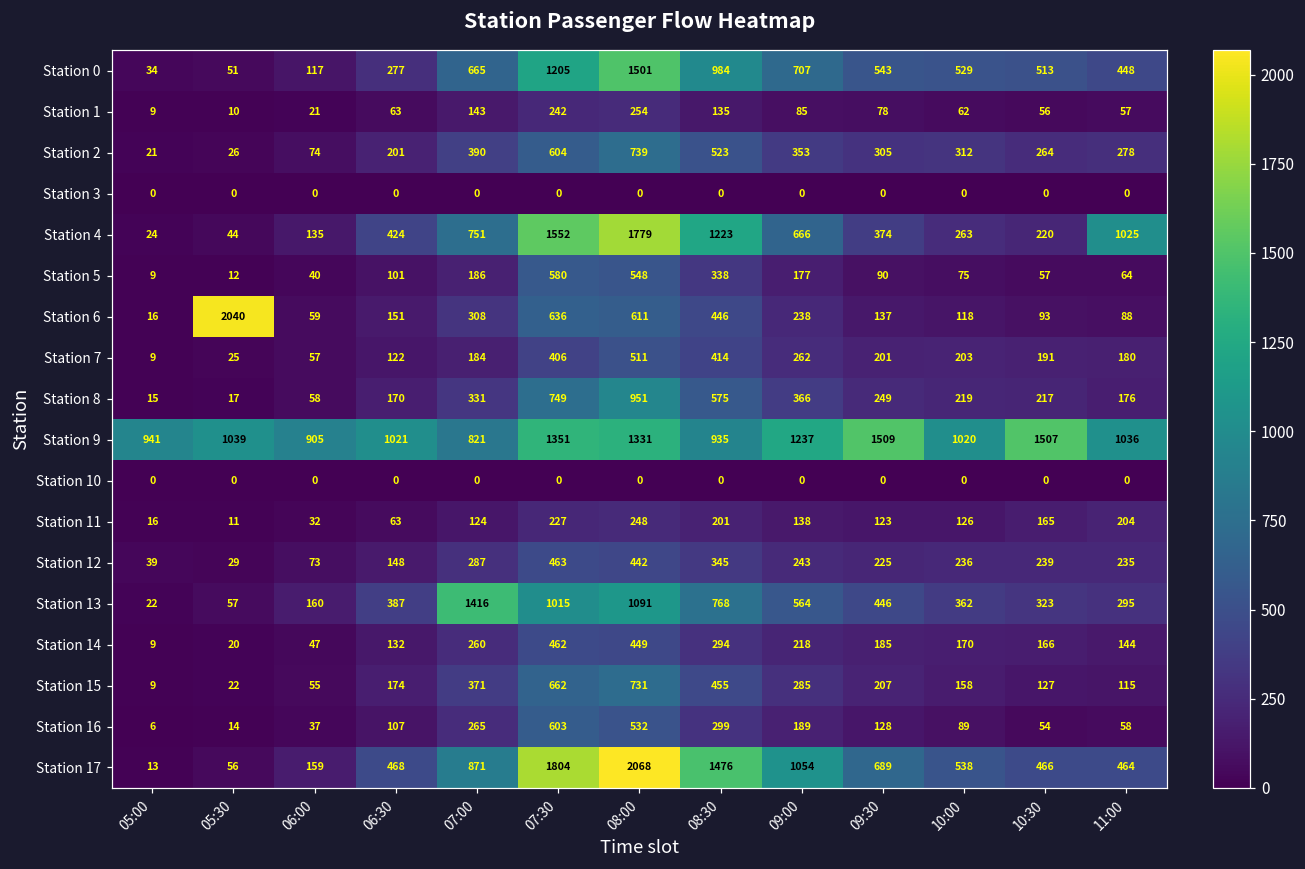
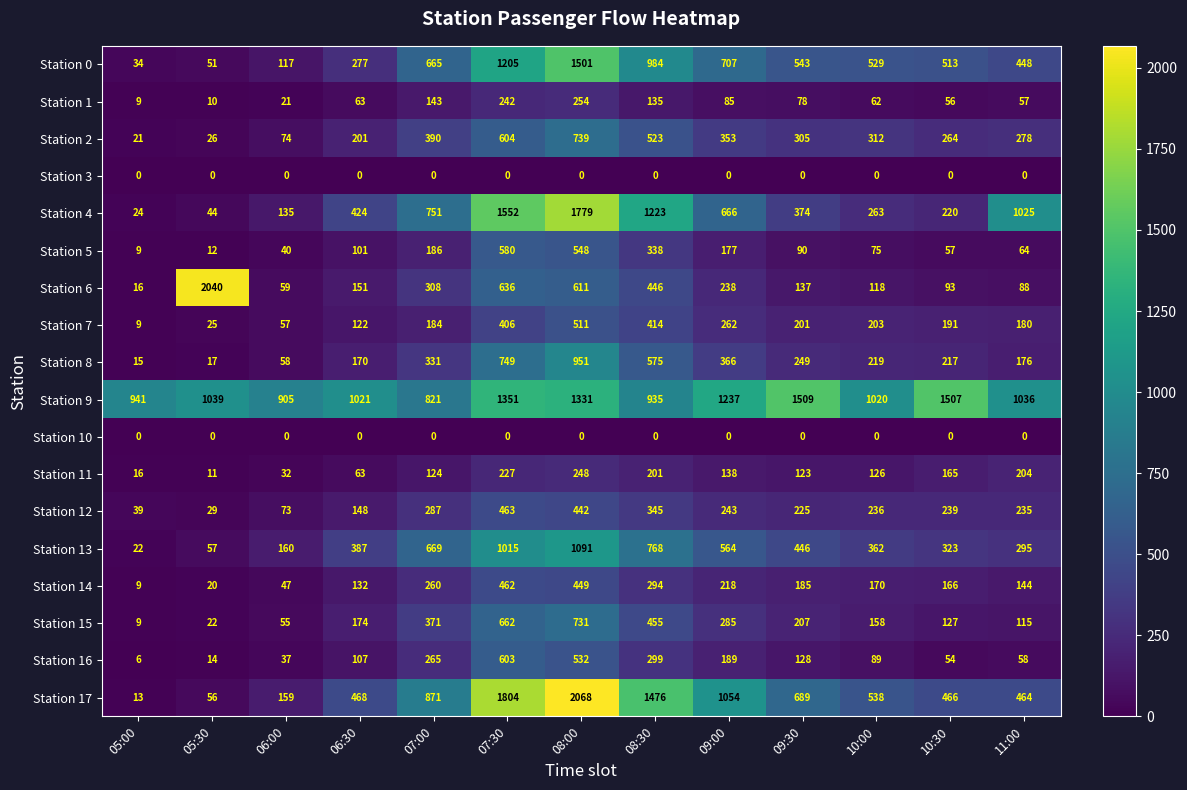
Station 13, 07:00: 1416 -> 669
